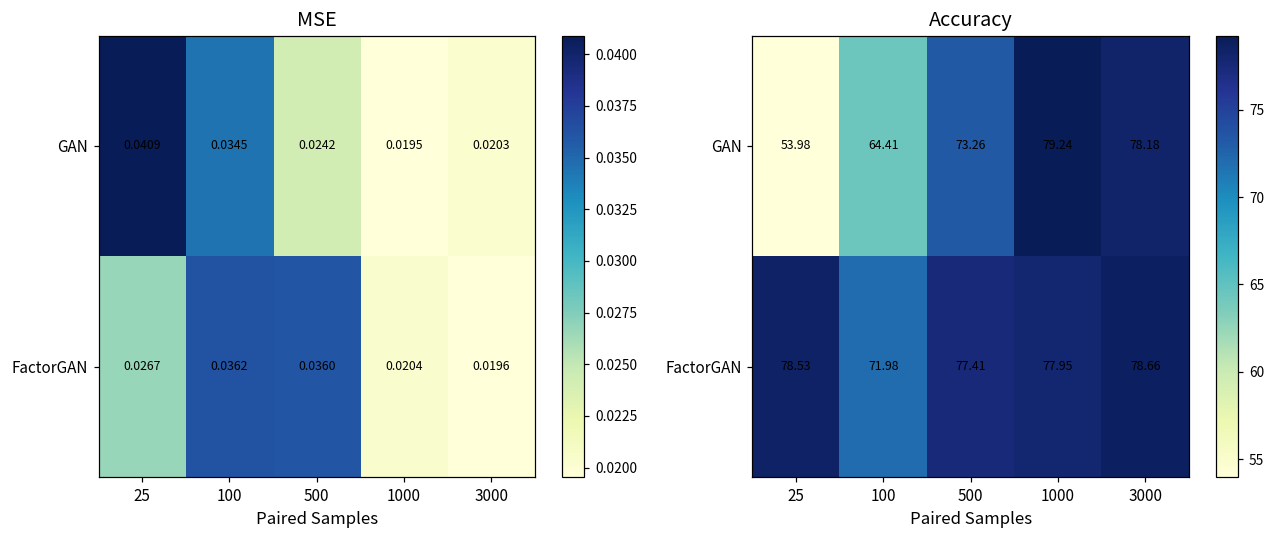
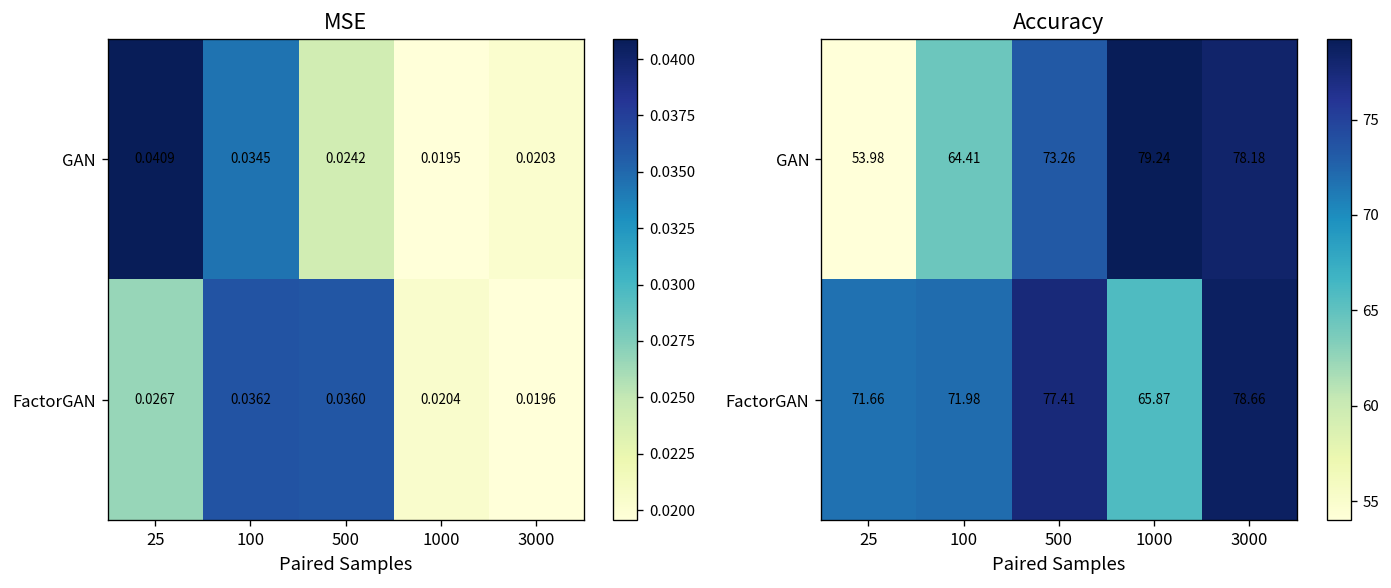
Accuracy, FactorGAN, 25: 78.53 -> 71.66
Accuracy, FactorGAN, 1000: 77.95 -> 65.87
